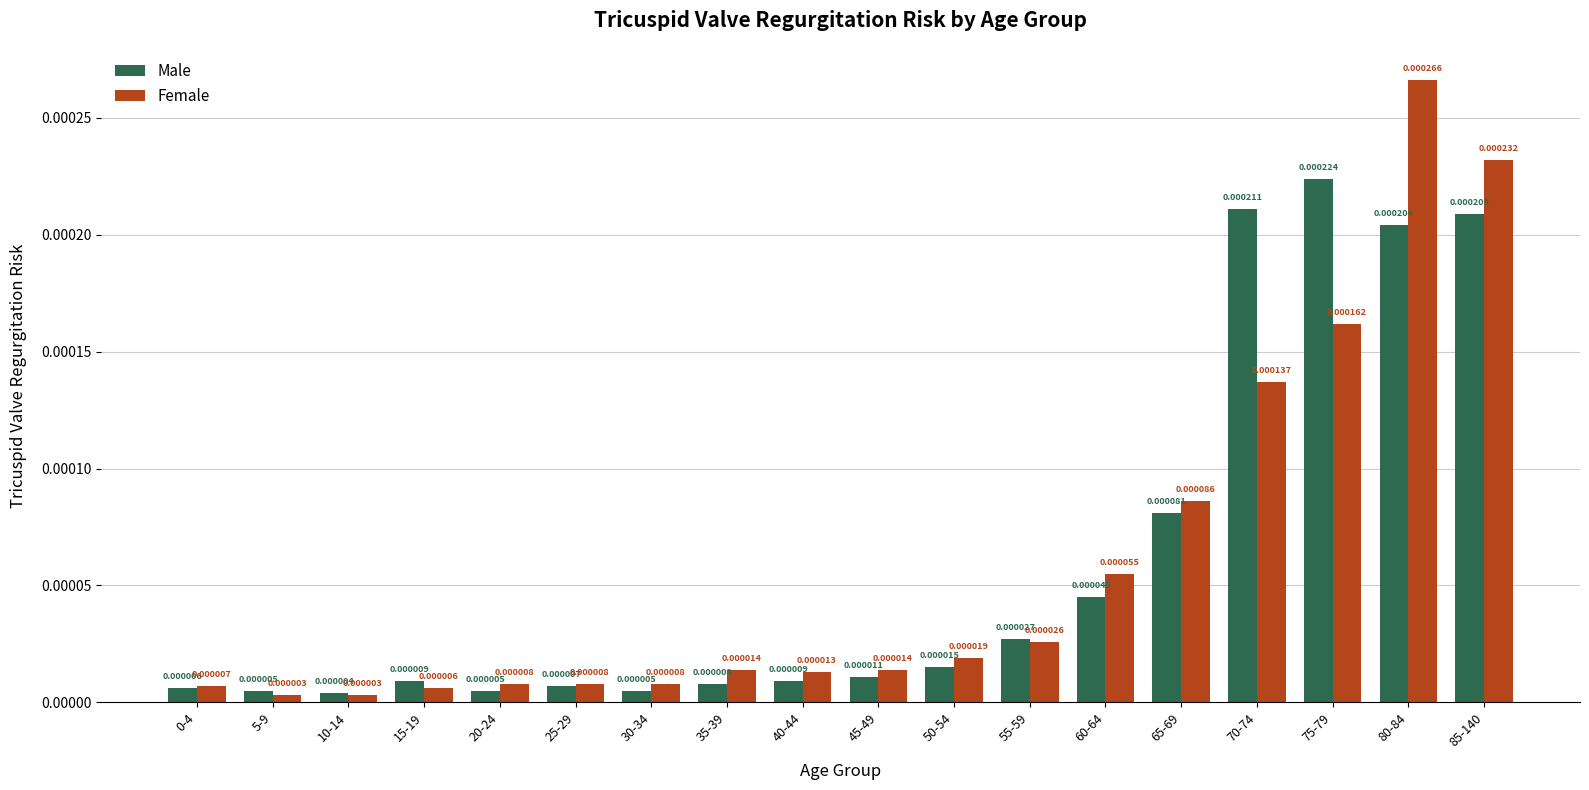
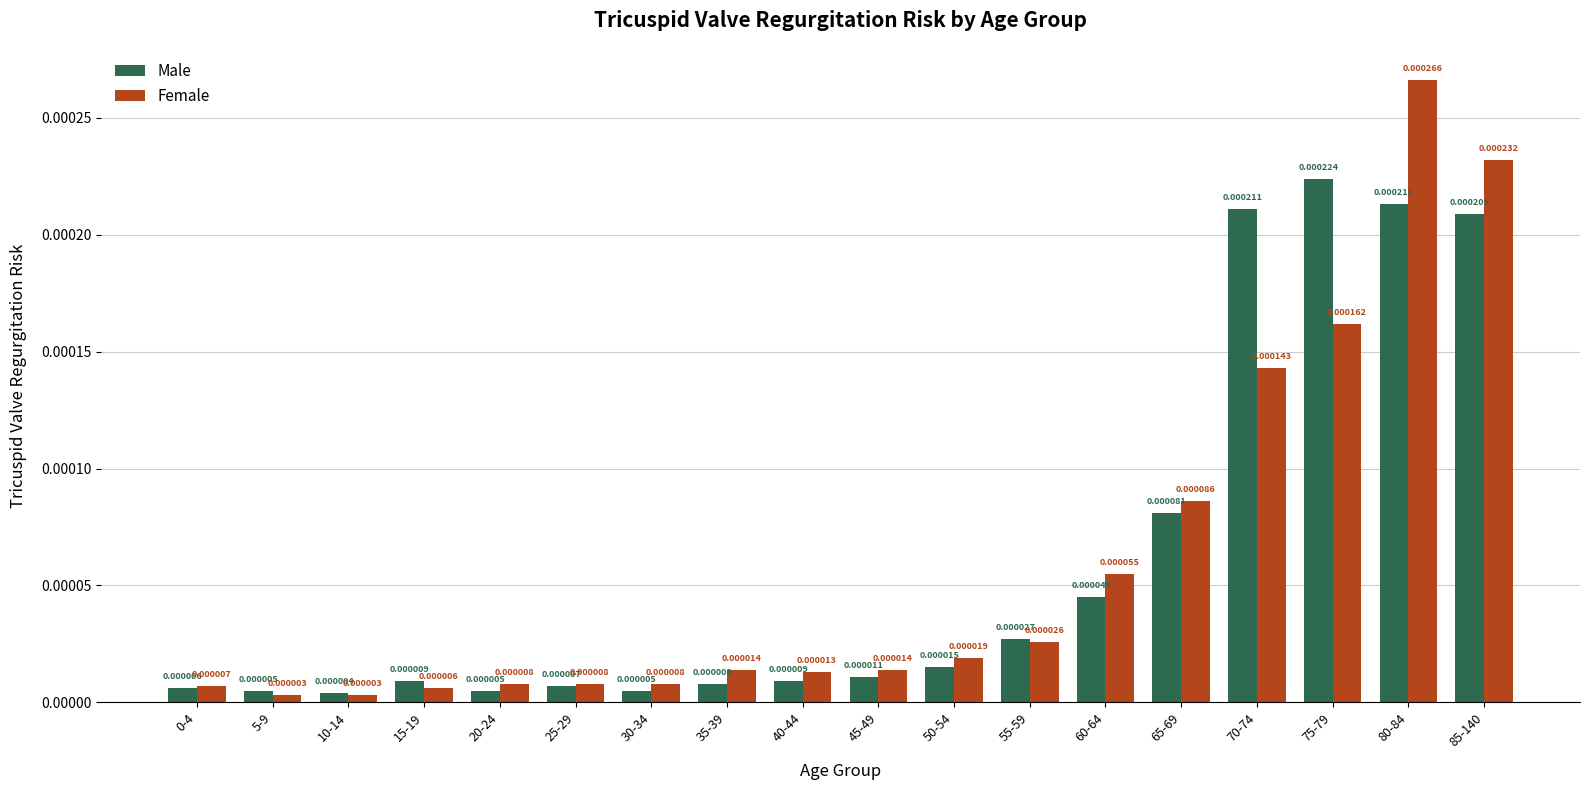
Female, 70-74: 0.000137 -> 0.000143
Male, 80-84: 0.000204 -> 0.000213
